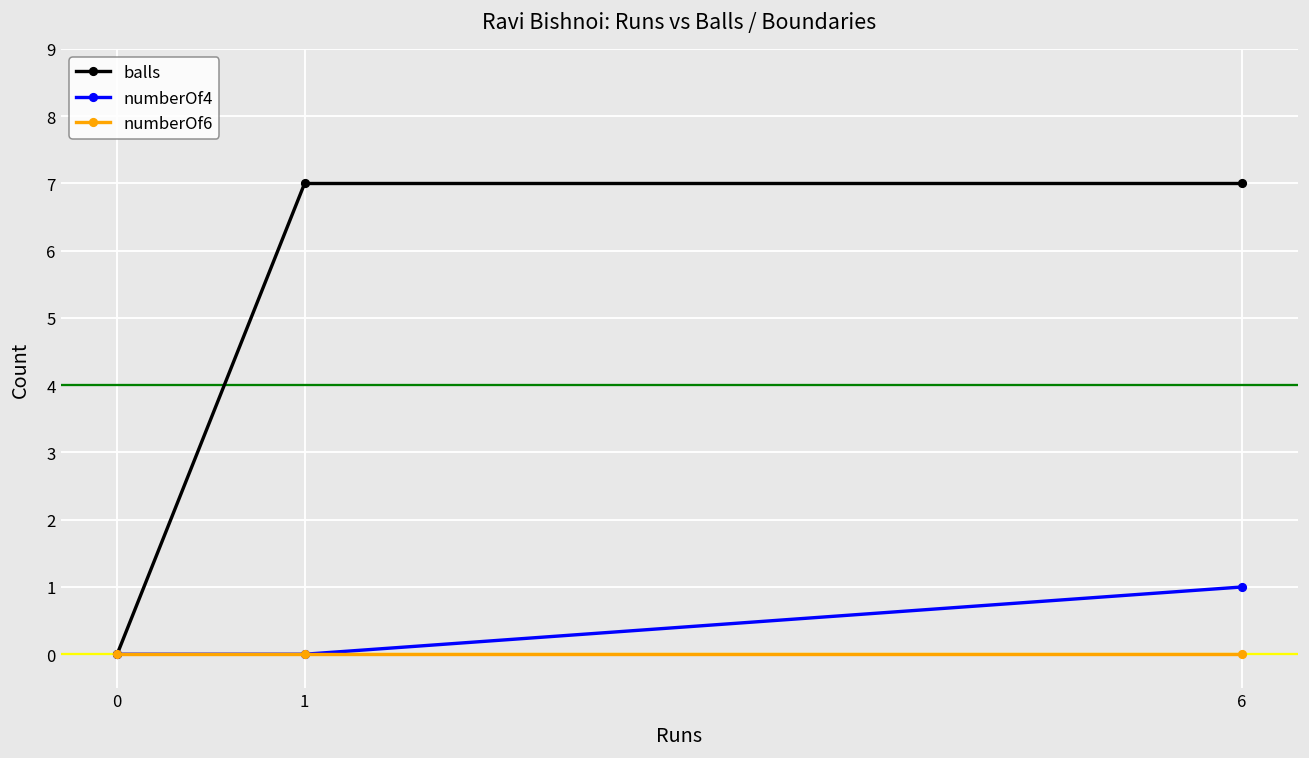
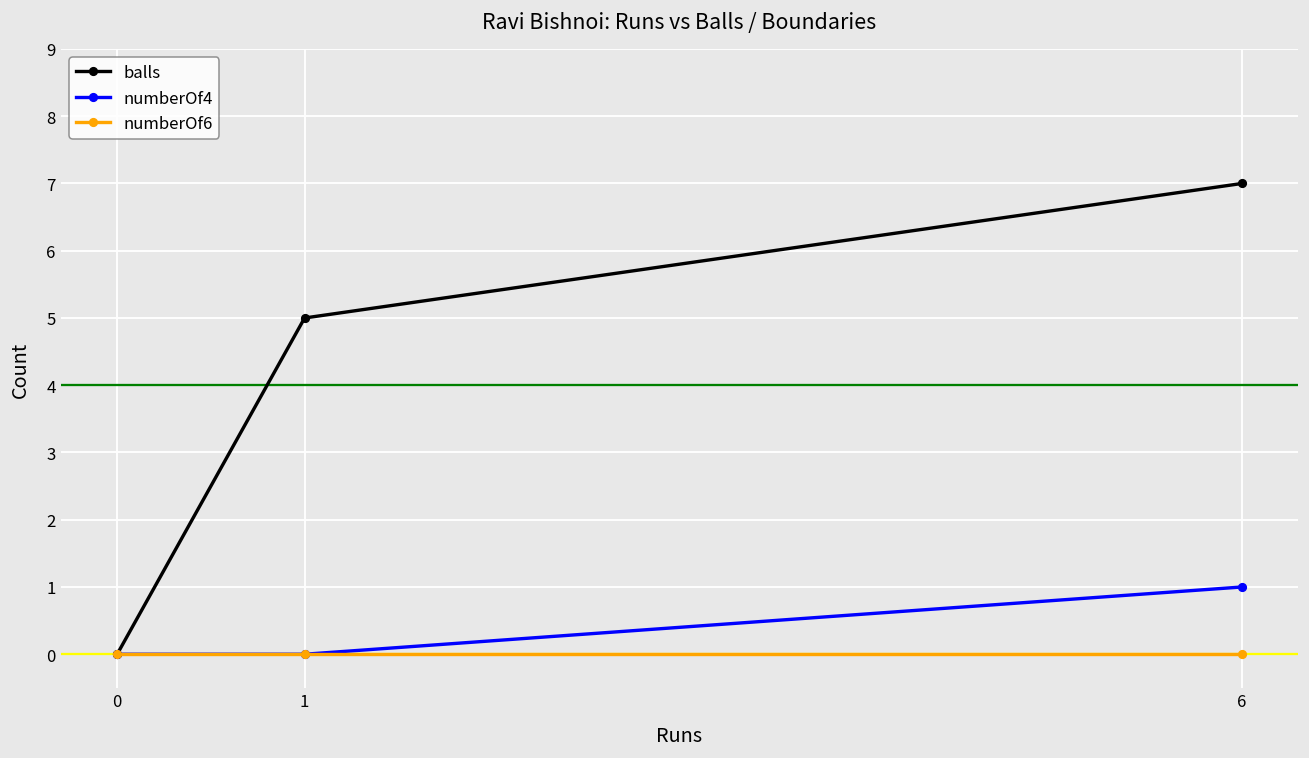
balls, 1: 7 -> 5
